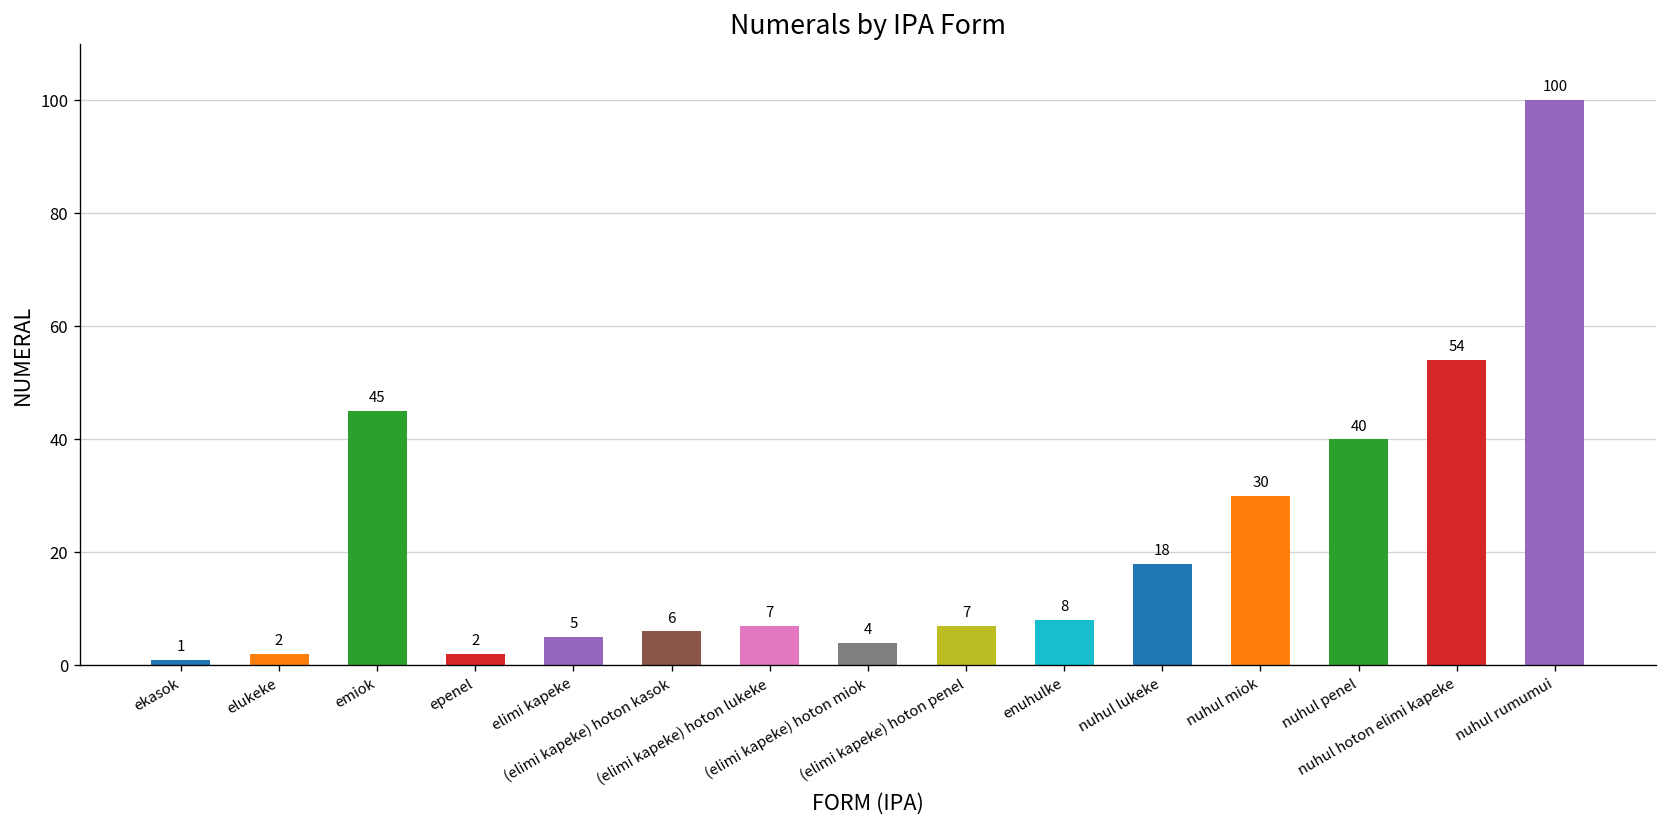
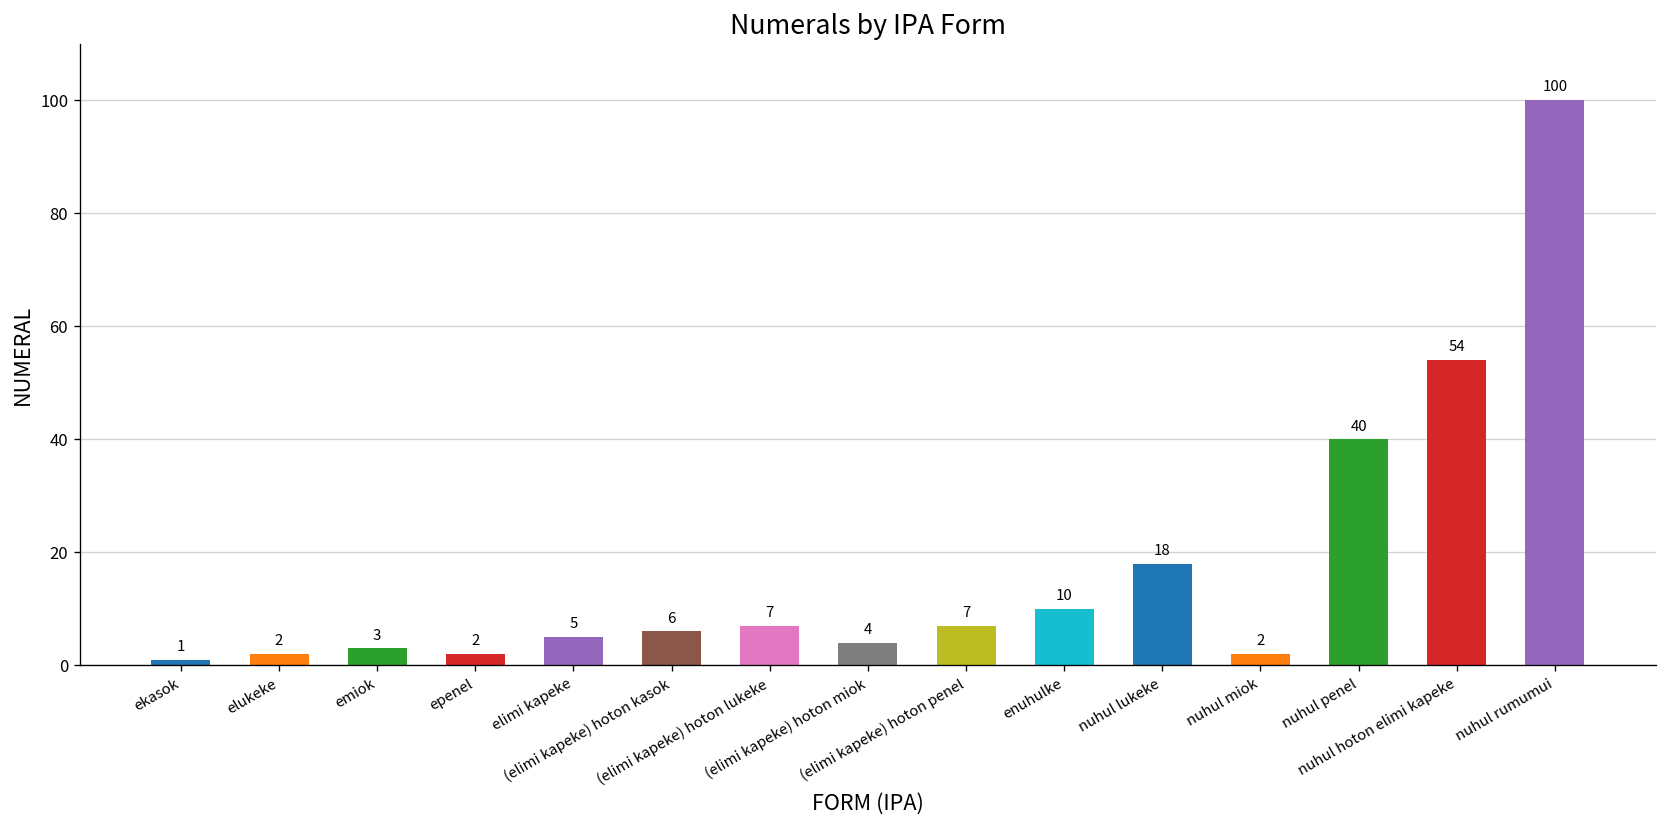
emiok: 45 -> 3
enuhulke: 8 -> 10
nuhul miok: 30 -> 2
